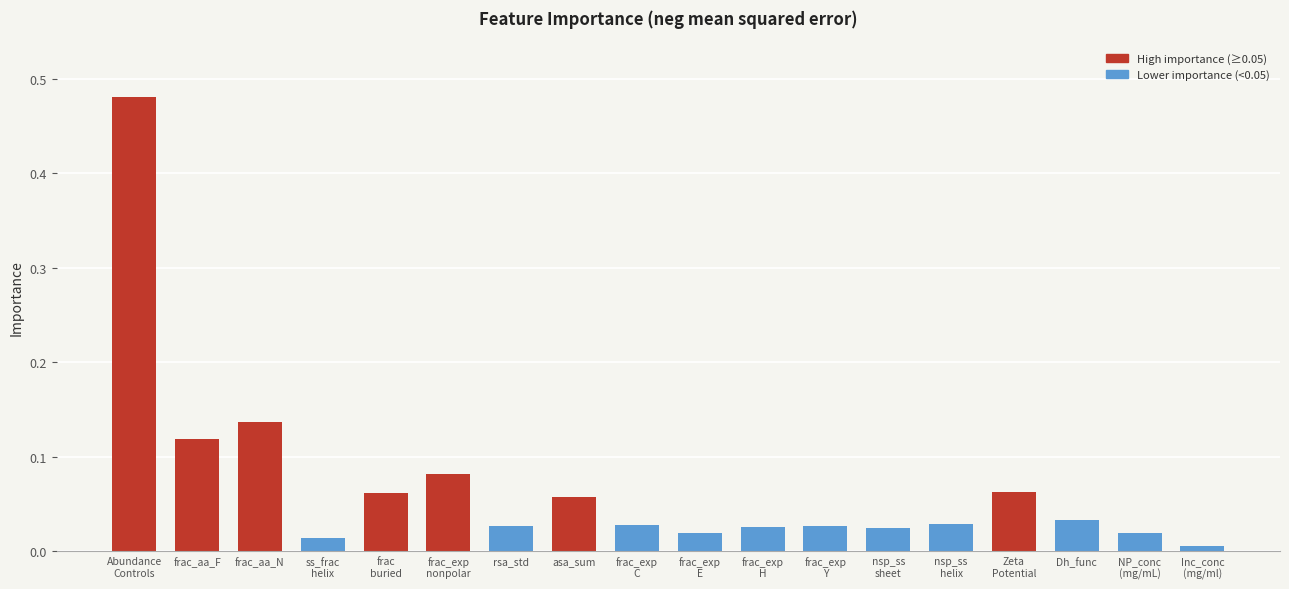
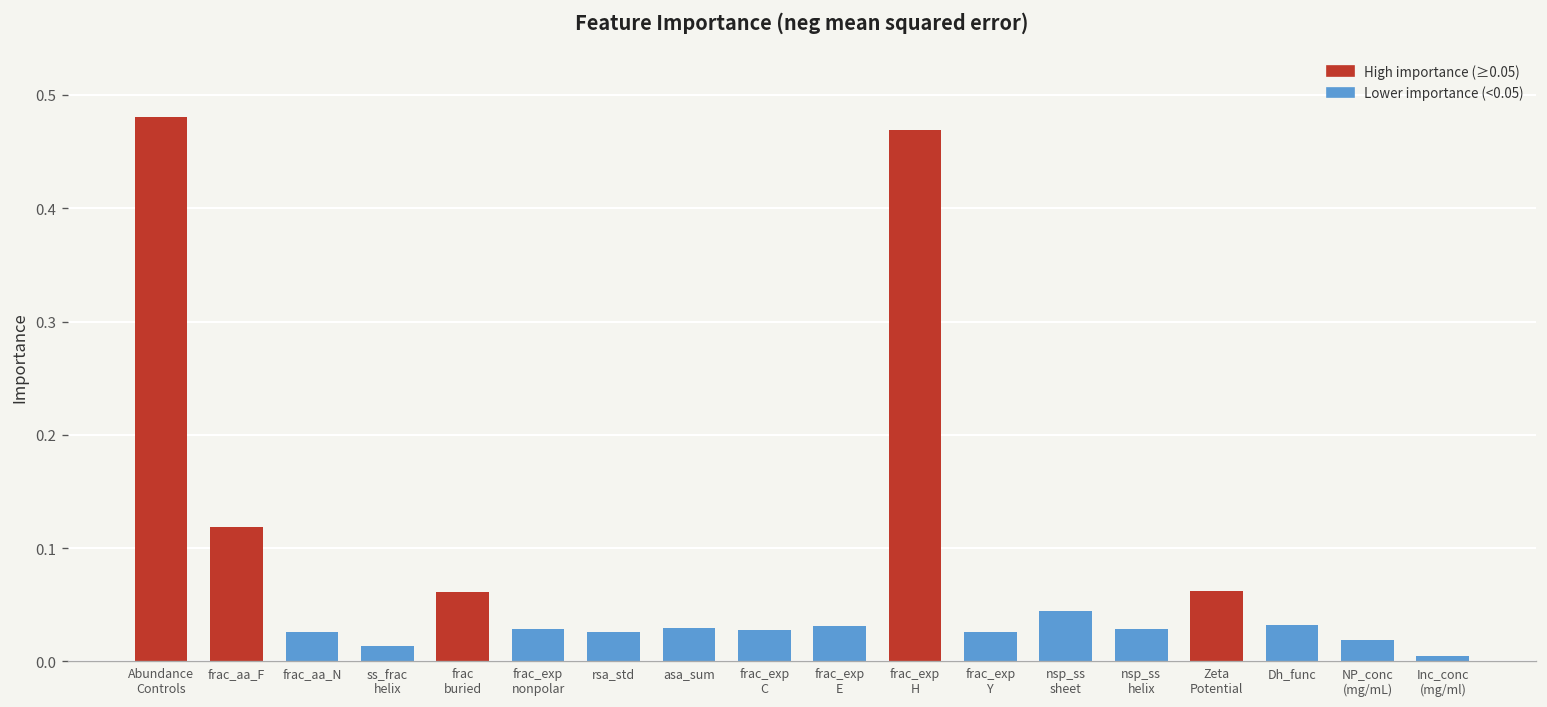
frac_aa_N: 0.14 -> 0.03
frac_exp nonpolar: 0.08 -> 0.03
asa_sum: 0.06 -> 0.03
frac_exp E: 0.02 -> 0.03
frac_exp H: 0.03 -> 0.47
nsp_ss sheet: 0.02 -> 0.04
